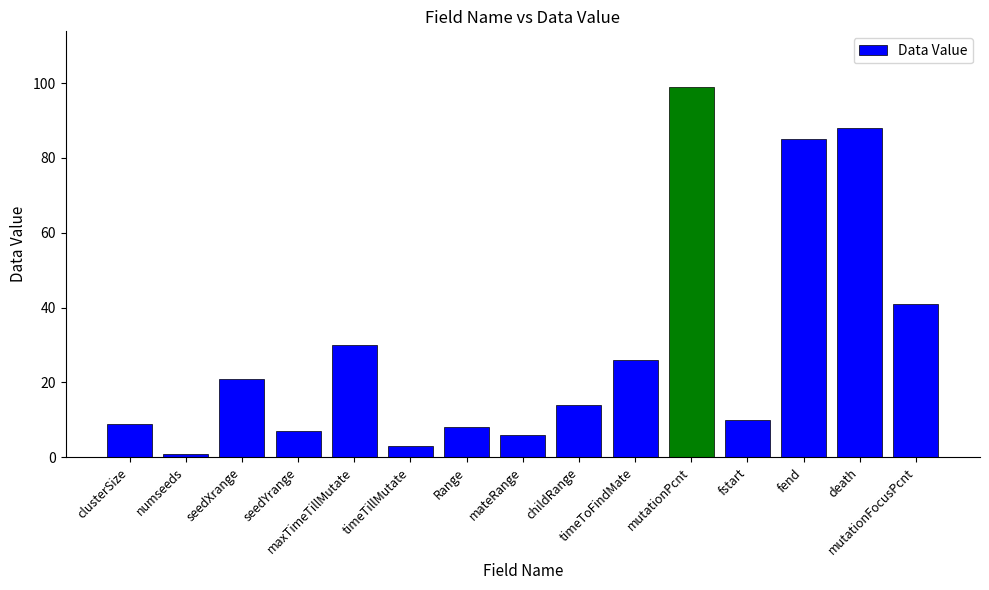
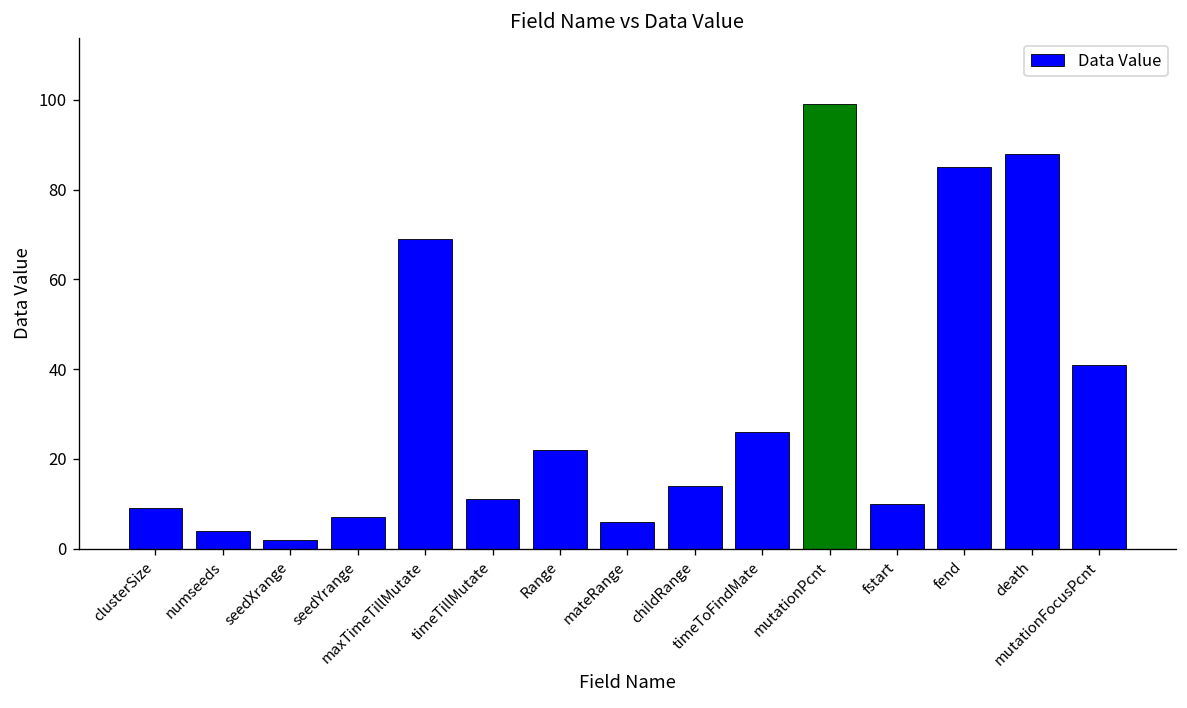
numseeds: 1 -> 4
seedXrange: 21 -> 2
maxTimeTillMutate: 30 -> 69
timeTillMutate: 3 -> 11
Range: 8 -> 22
